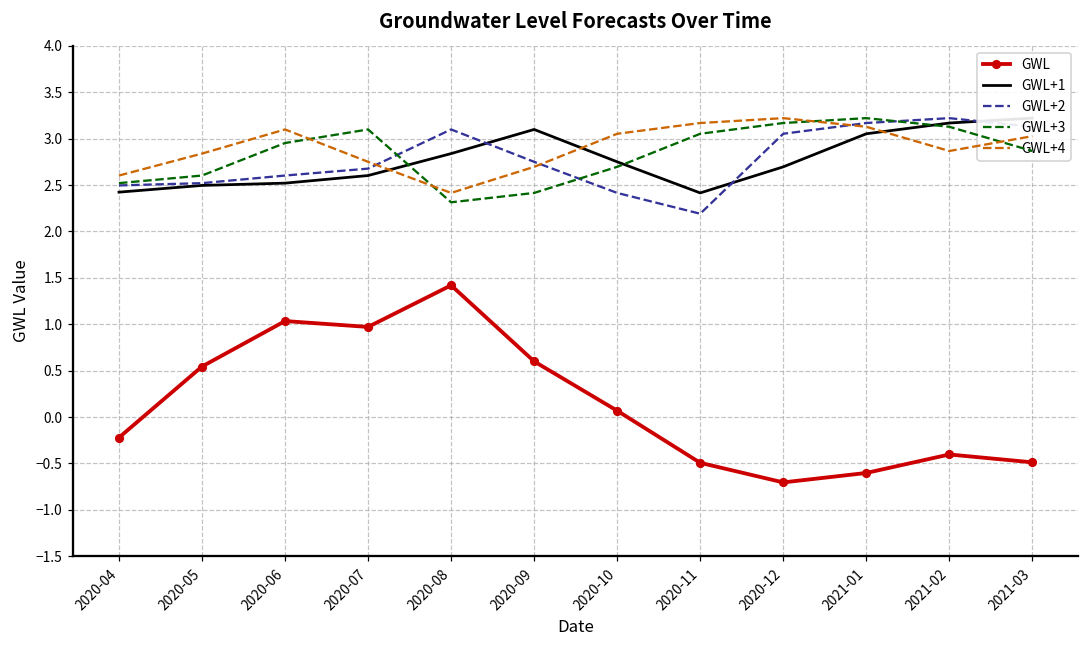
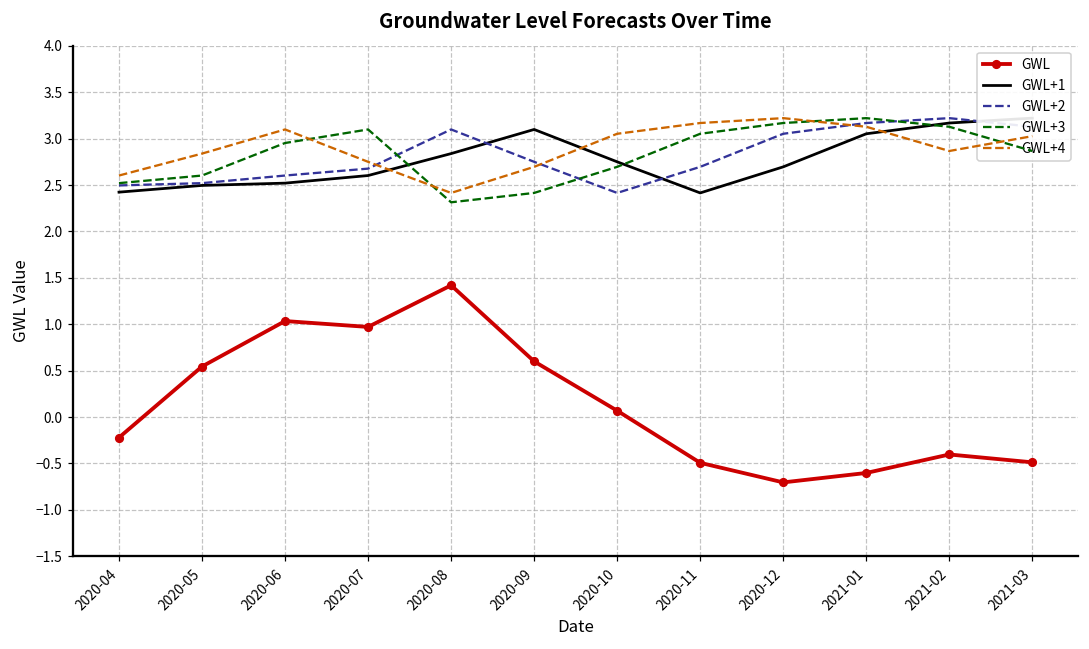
GWL+2, 2020-11: 2.2 -> 2.7
